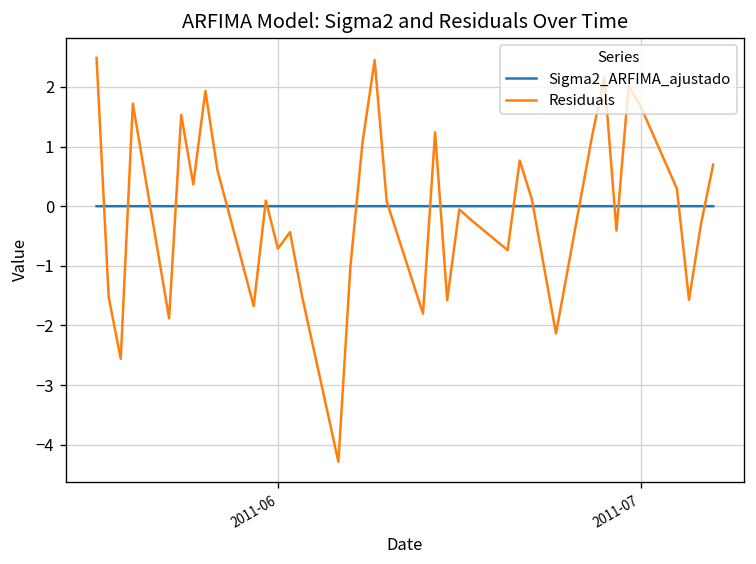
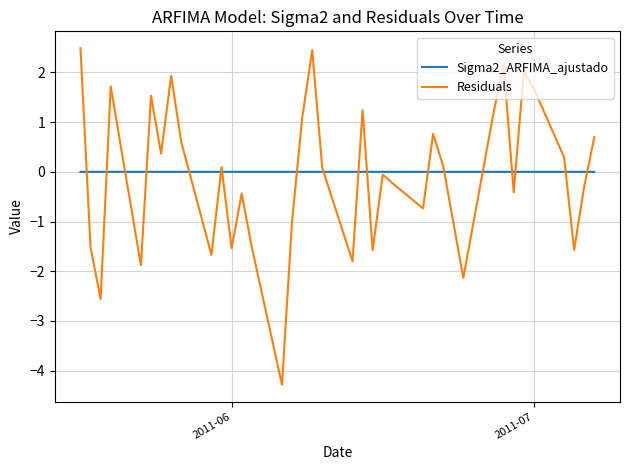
Residuals, 2011-06: -0.7 -> -1.5
